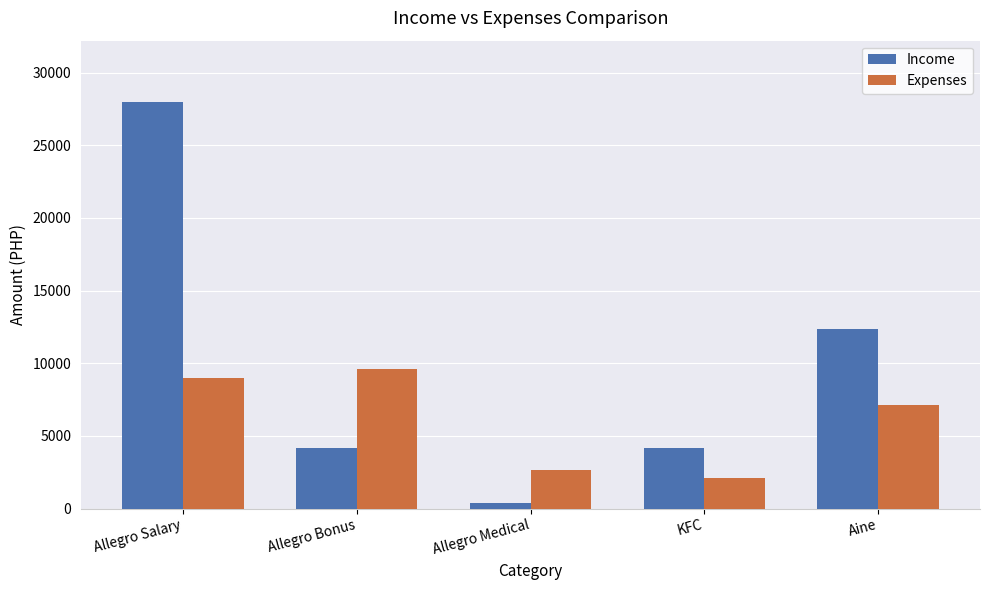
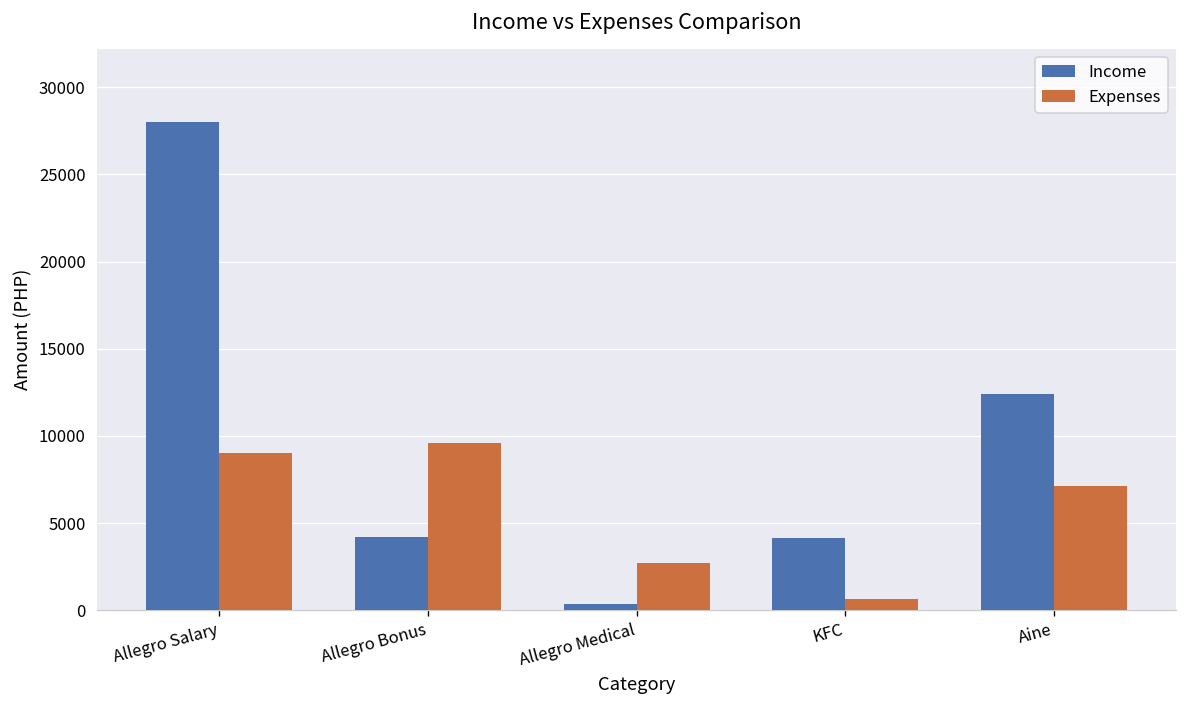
Expenses, KFC: 2100 -> 600
